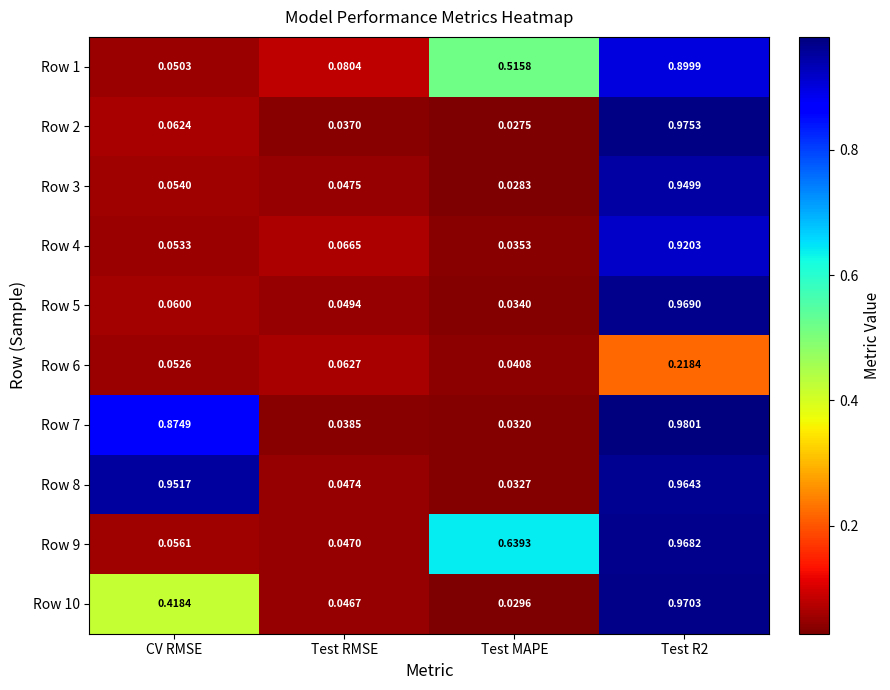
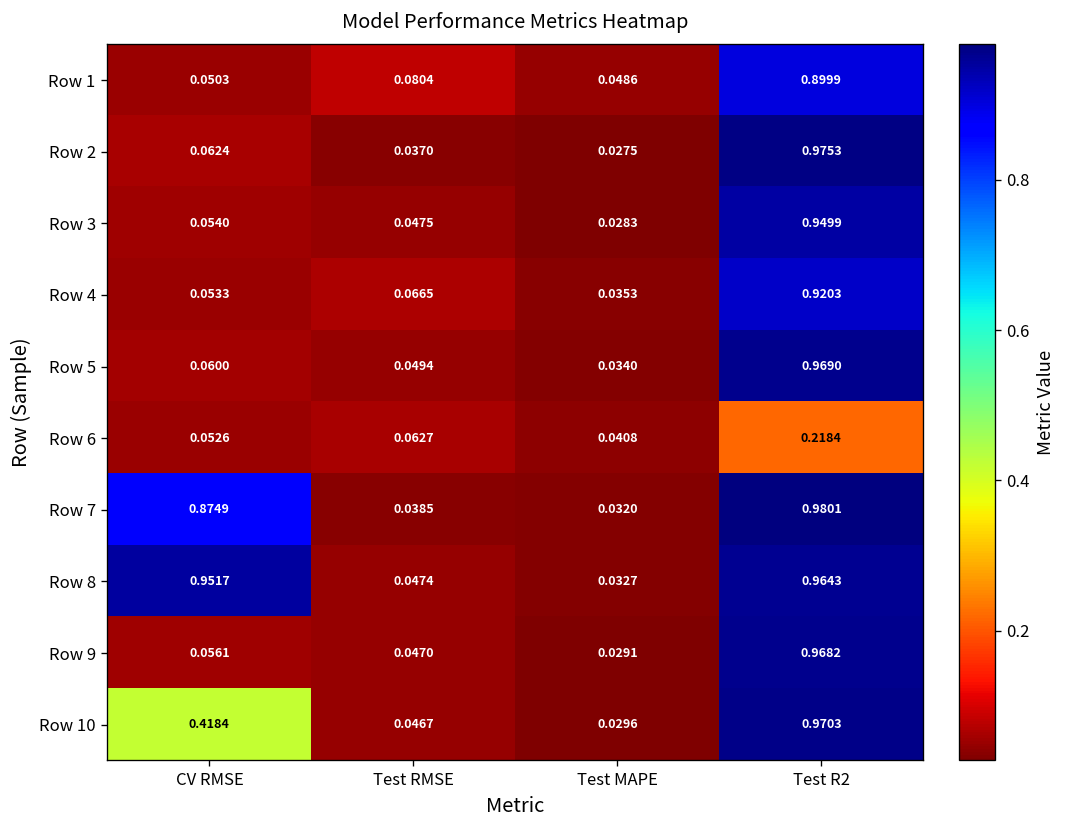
Row 1, Test MAPE: 0.5158 -> 0.0486
Row 9, Test MAPE: 0.6393 -> 0.0291
